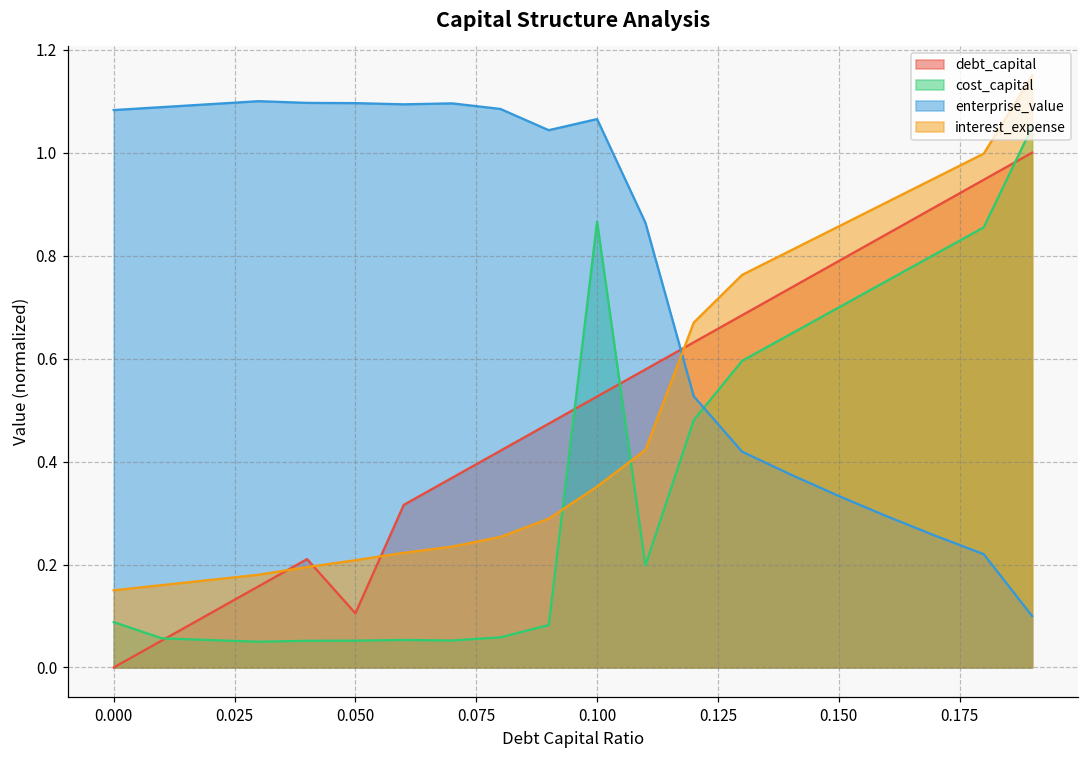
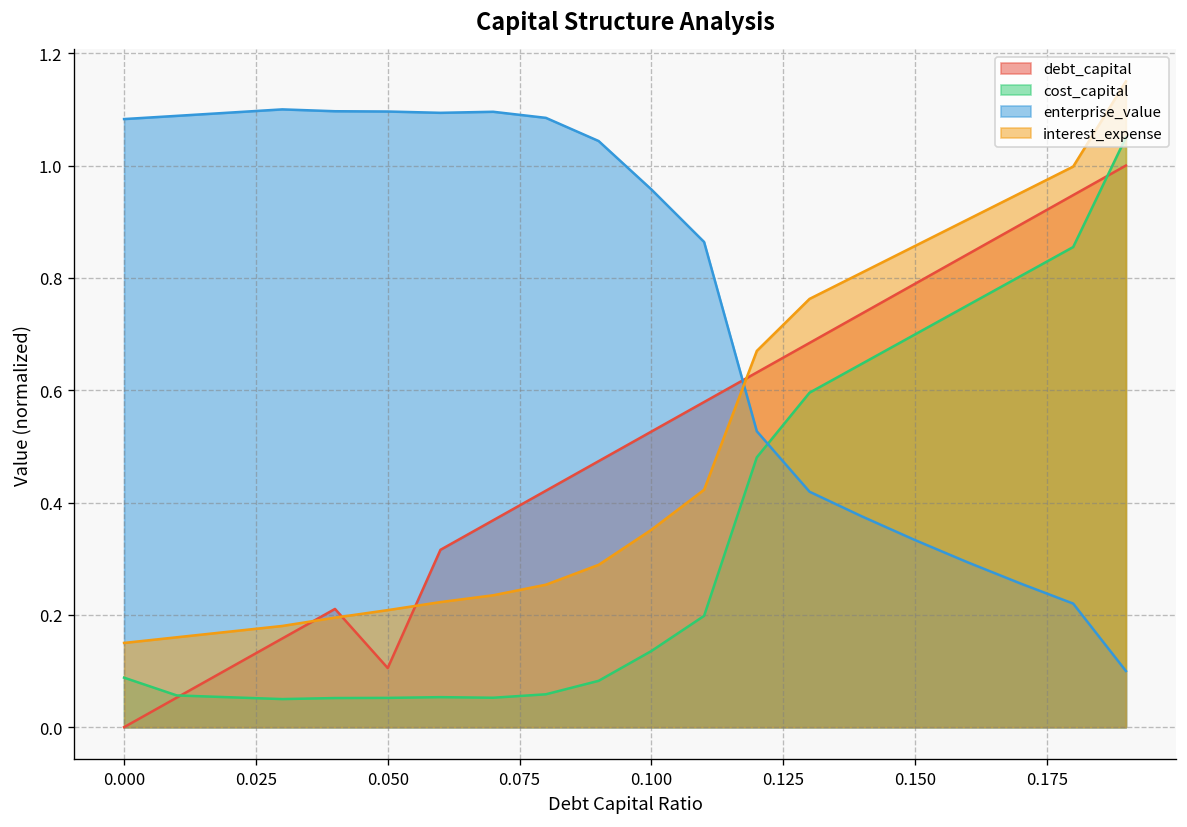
cost_capital, 0.100: 0.87 -> 0.14
enterprise_value, 0.100: 1.07 -> 0.96
